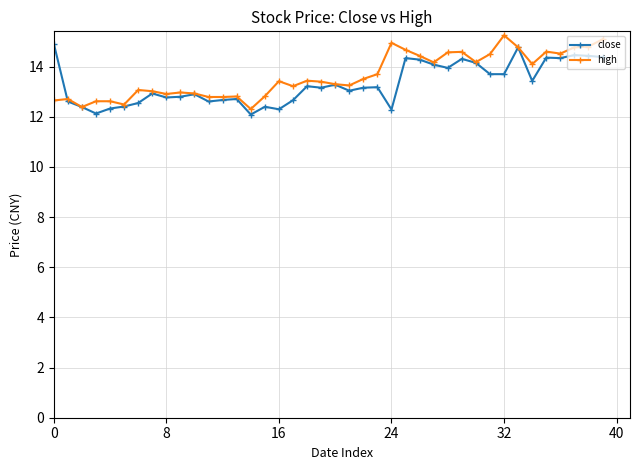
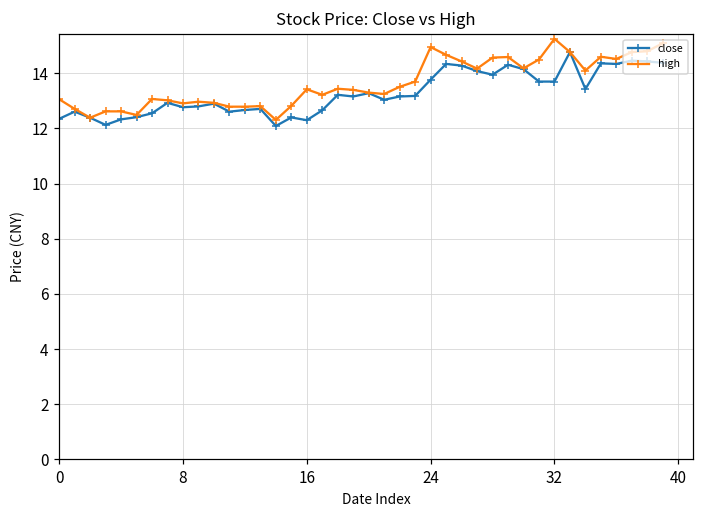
close, 0: 14.9 -> 12.4
high, 0: 12.7 -> 13.1
close, 24: 12.3 -> 13.8
